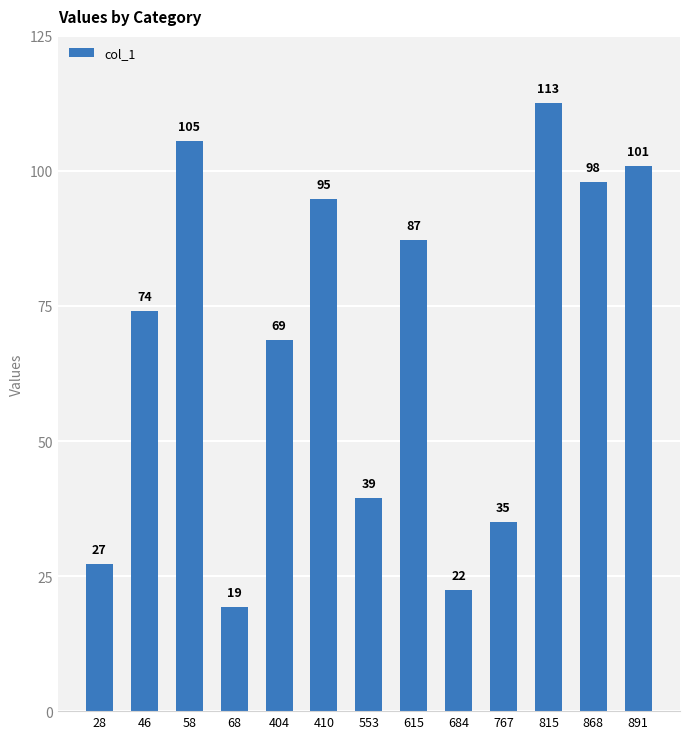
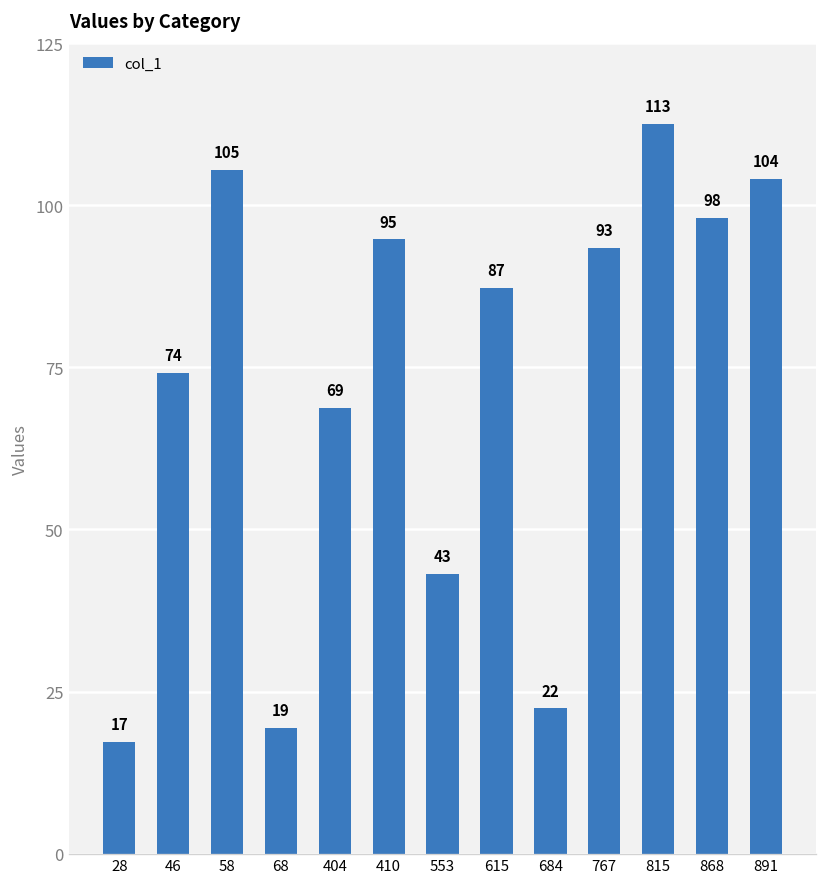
28: 27 -> 17
553: 39 -> 43
767: 35 -> 93
891: 101 -> 104
